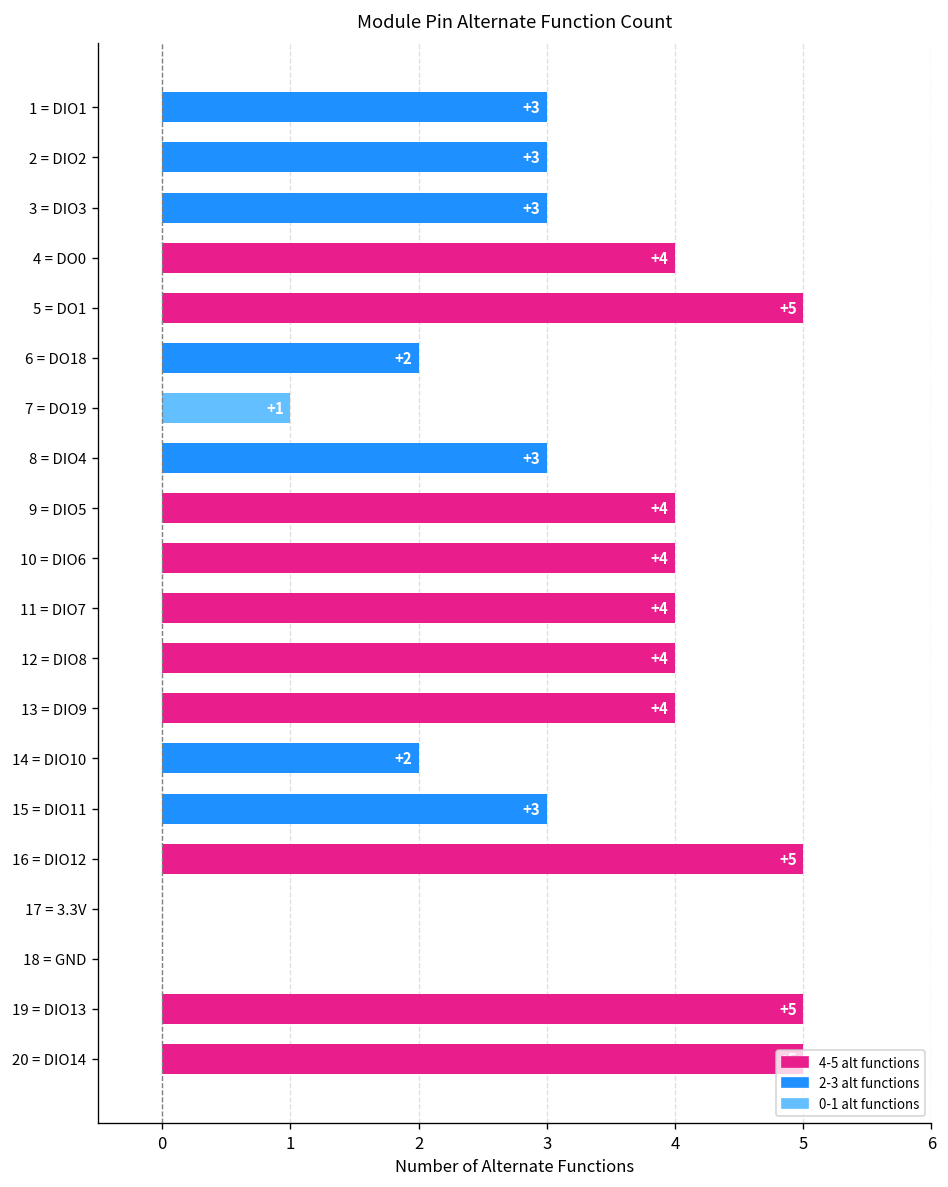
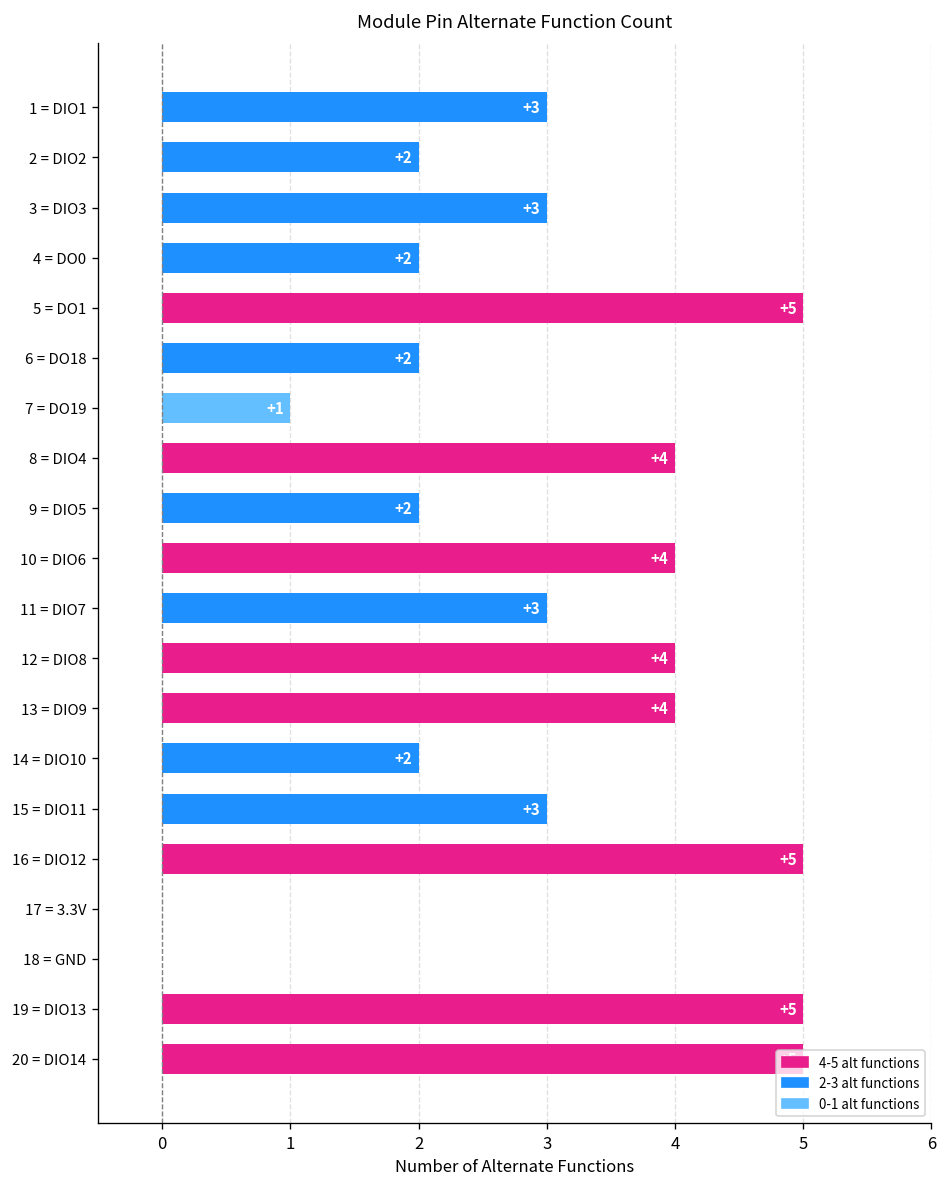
2 = DIO2: +3 -> +2
4 = DO0: +4 -> +2
8 = DIO4: +3 -> +4
9 = DIO5: +4 -> +2
11 = DIO7: +4 -> +3
